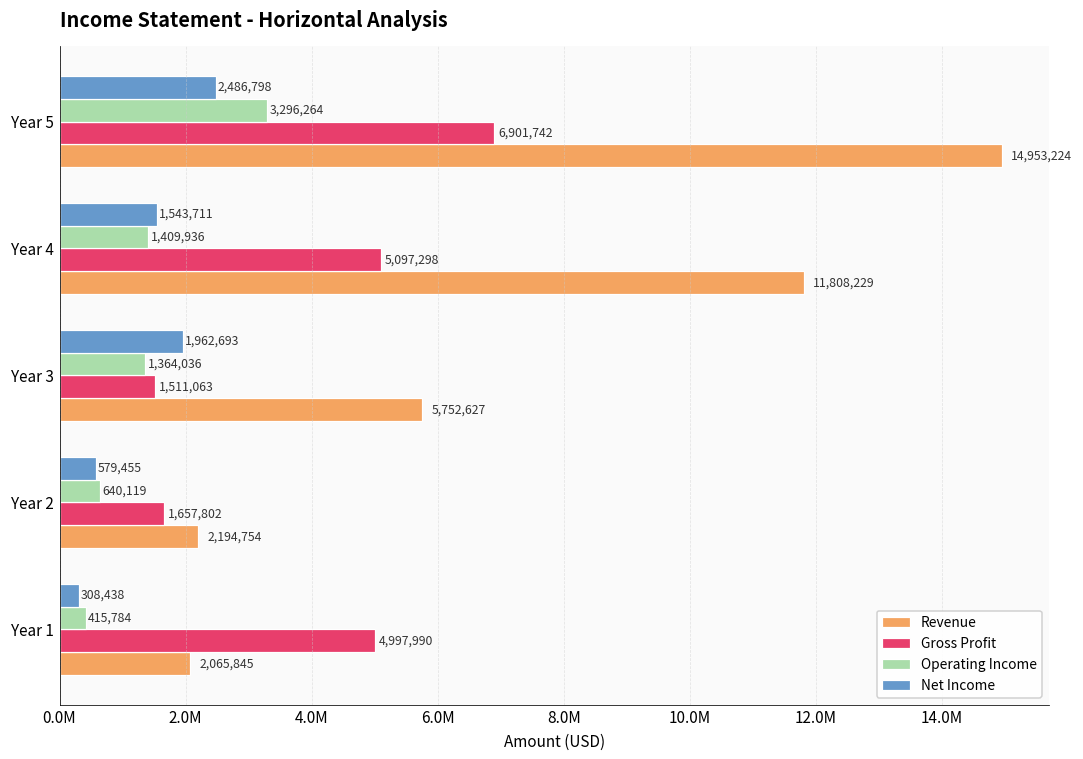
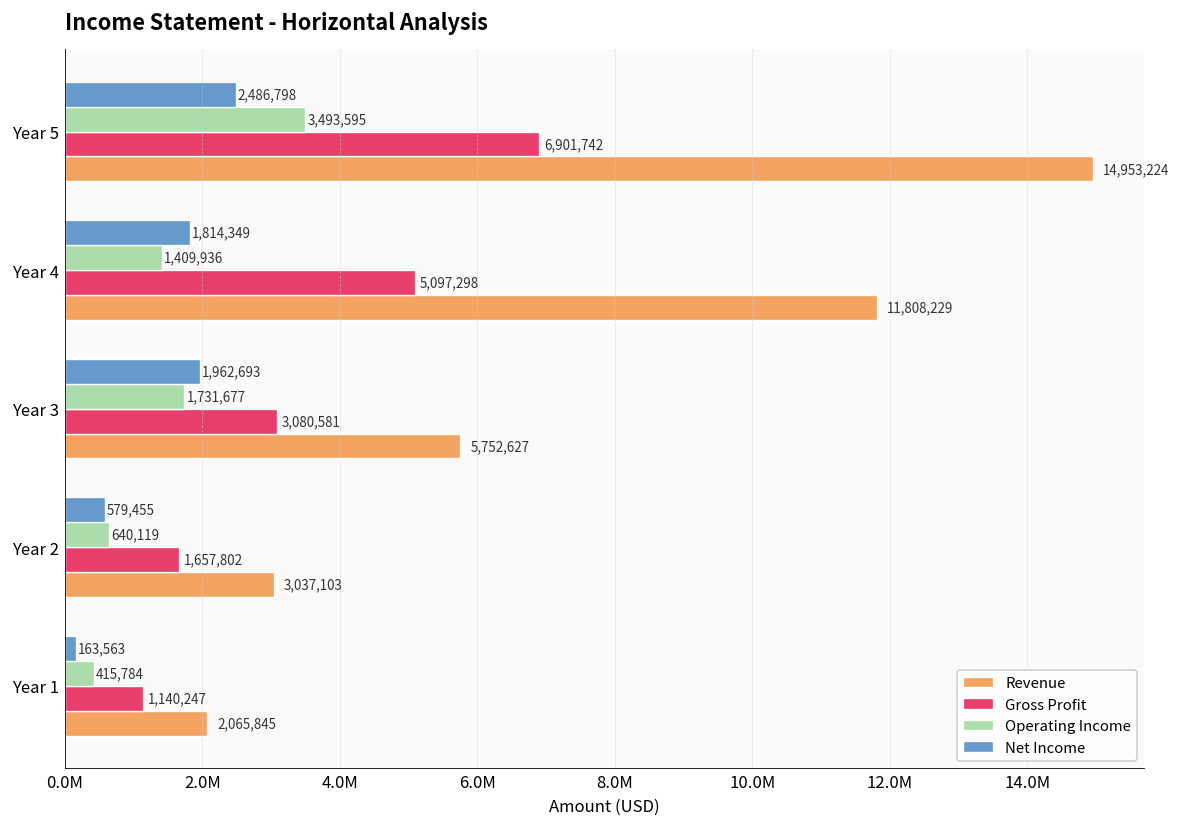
Operating Income, Year 5: 3,296,264 -> 3,493,595
Net Income, Year 4: 1,543,711 -> 1,814,349
Operating Income, Year 3: 1,364,036 -> 1,731,677
Gross Profit, Year 3: 1,511,063 -> 3,080,581
Revenue, Year 2: 2,194,754 -> 3,037,103
Net Income, Year 1: 308,438 -> 163,563
Gross Profit, Year 1: 4,997,990 -> 1,140,247
